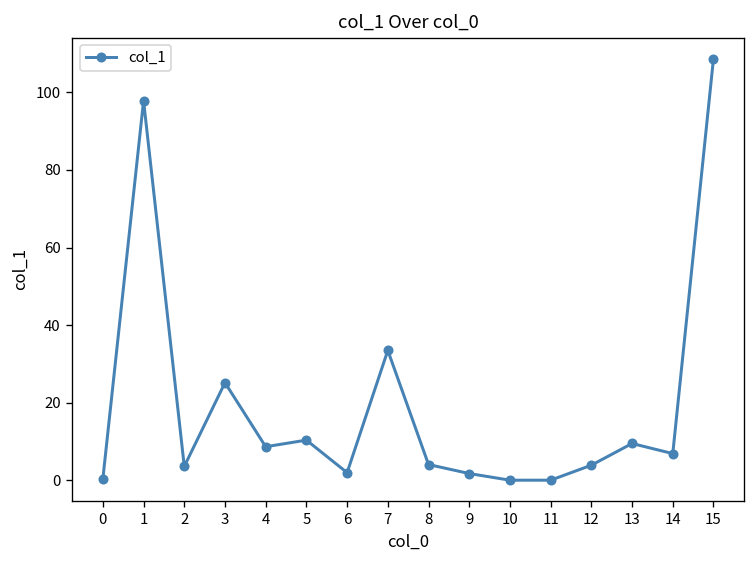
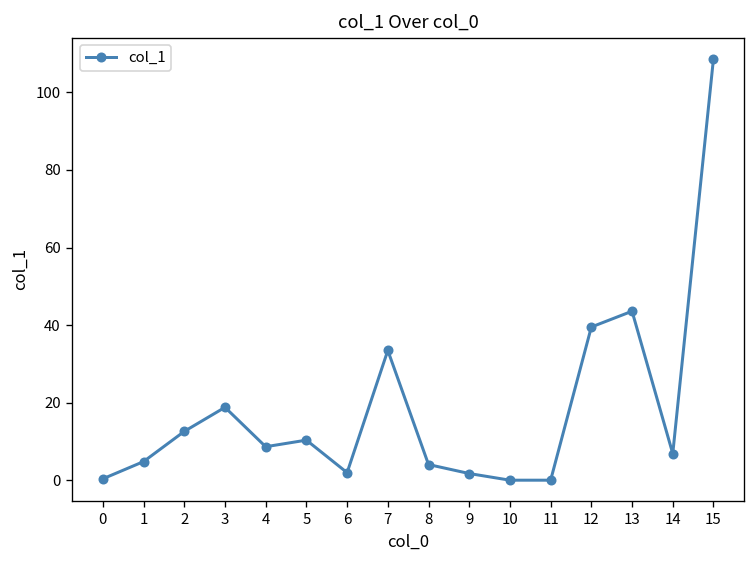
1: 98 -> 5
2: 4 -> 13
3: 25 -> 19
12: 4 -> 40
13: 9 -> 44
